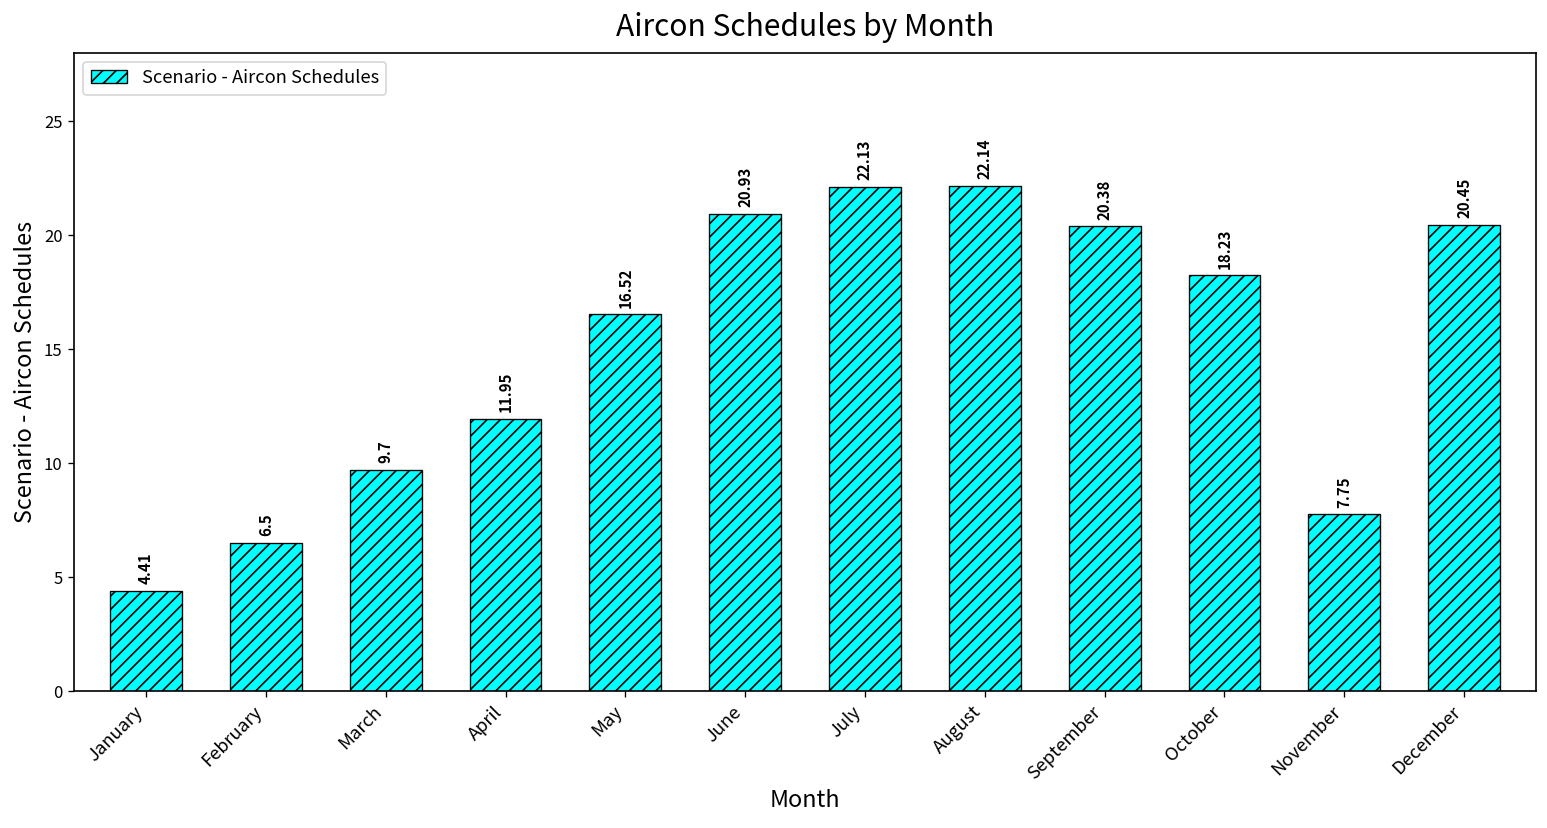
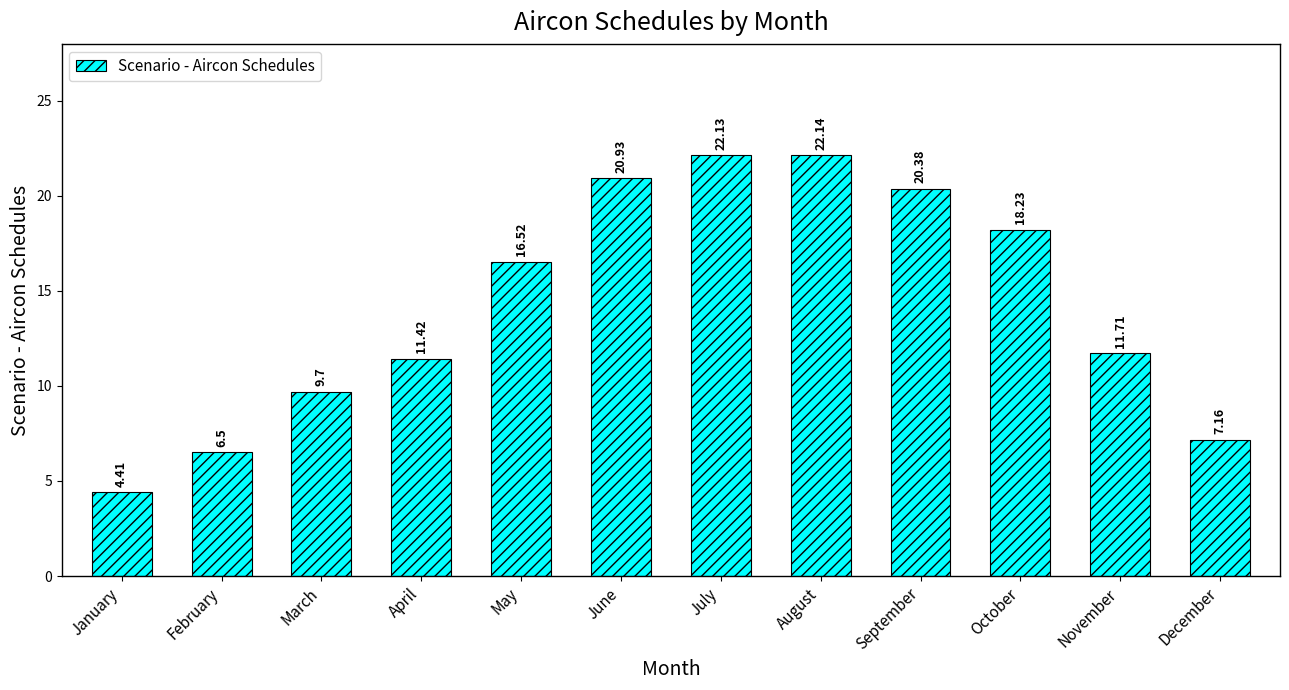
April: 11.95 -> 11.42
November: 7.75 -> 11.71
December: 20.45 -> 7.16
